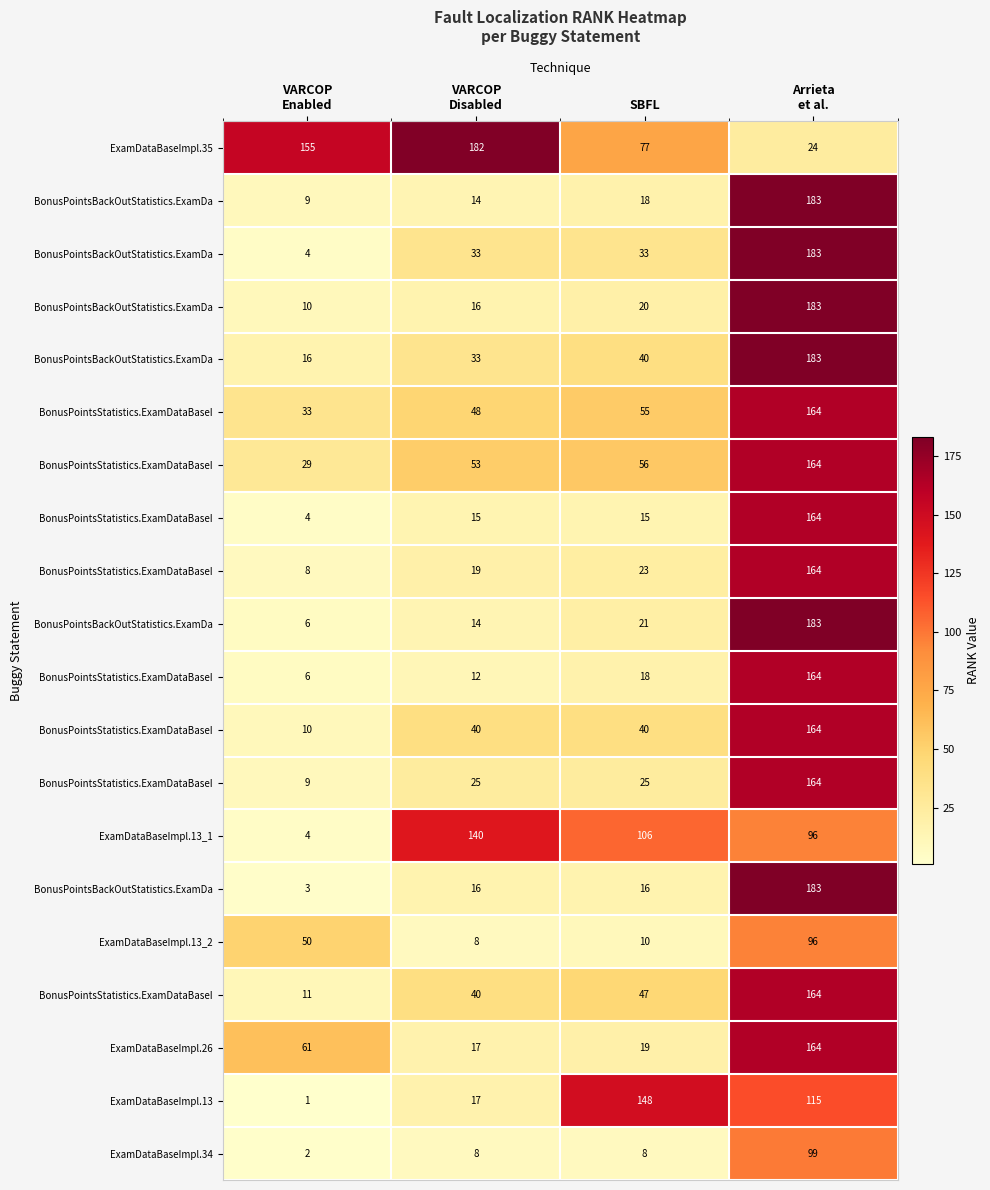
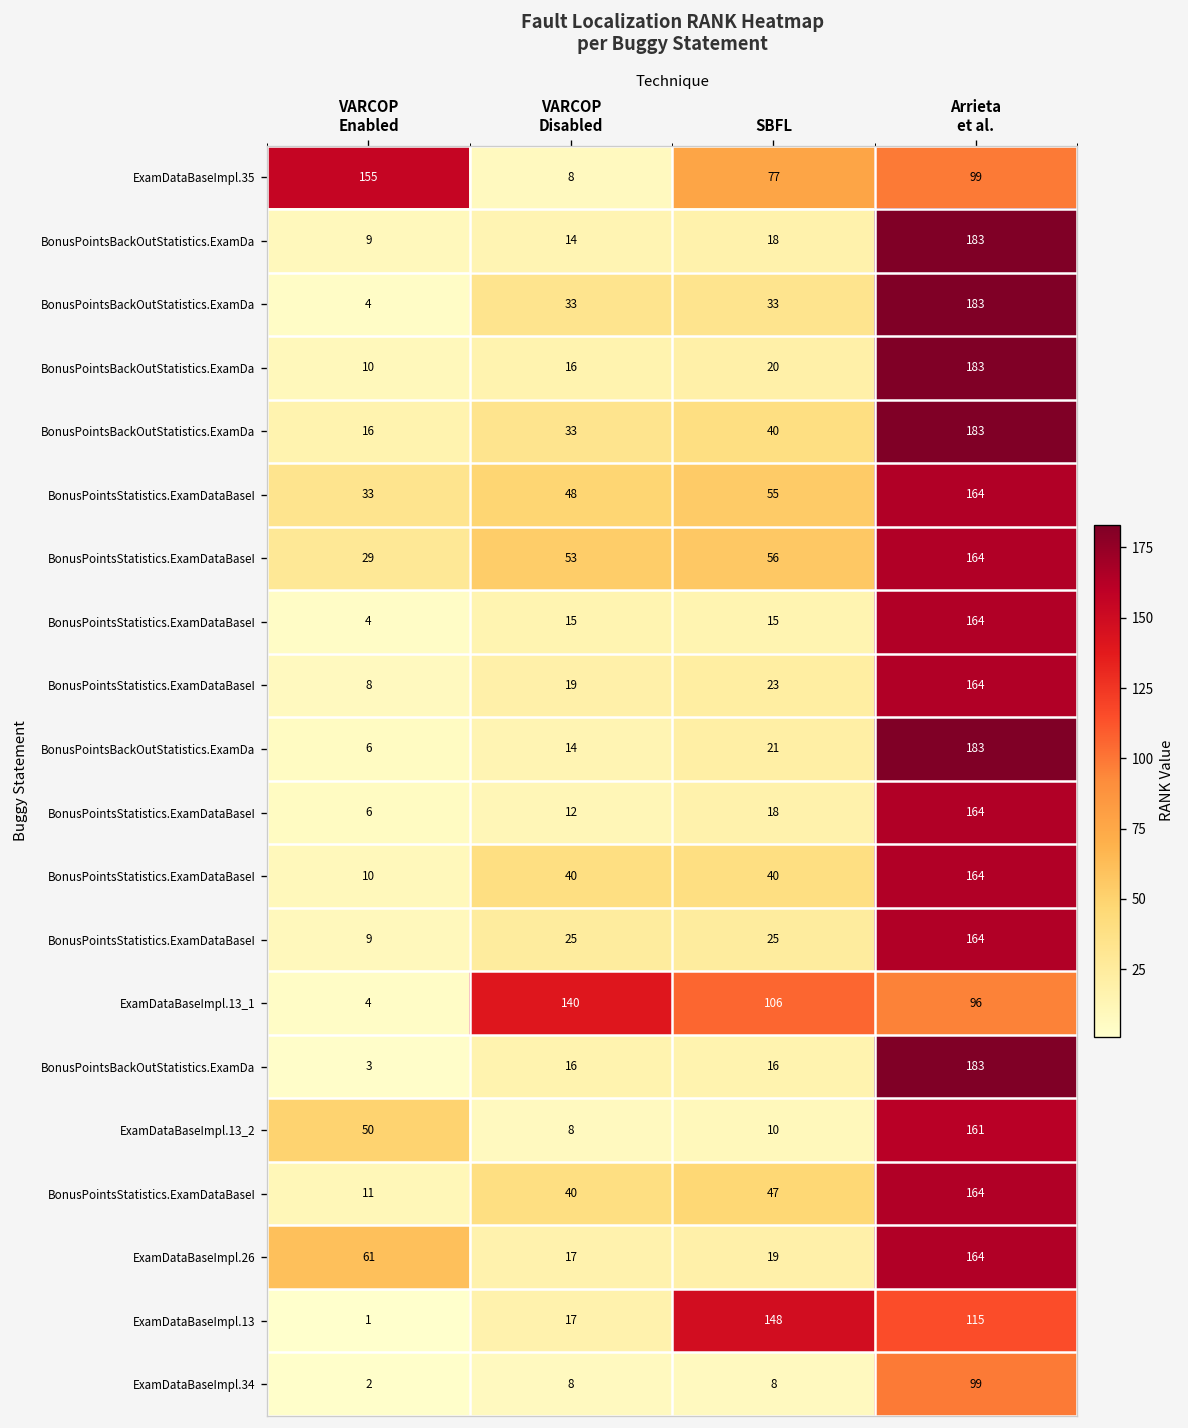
ExamDataBaseImpl.35, VARCOP Disabled: 182 -> 8
ExamDataBaseImpl.35, Arrieta et al.: 24 -> 99
ExamDataBaseImpl.13_2, Arrieta et al.: 96 -> 161
